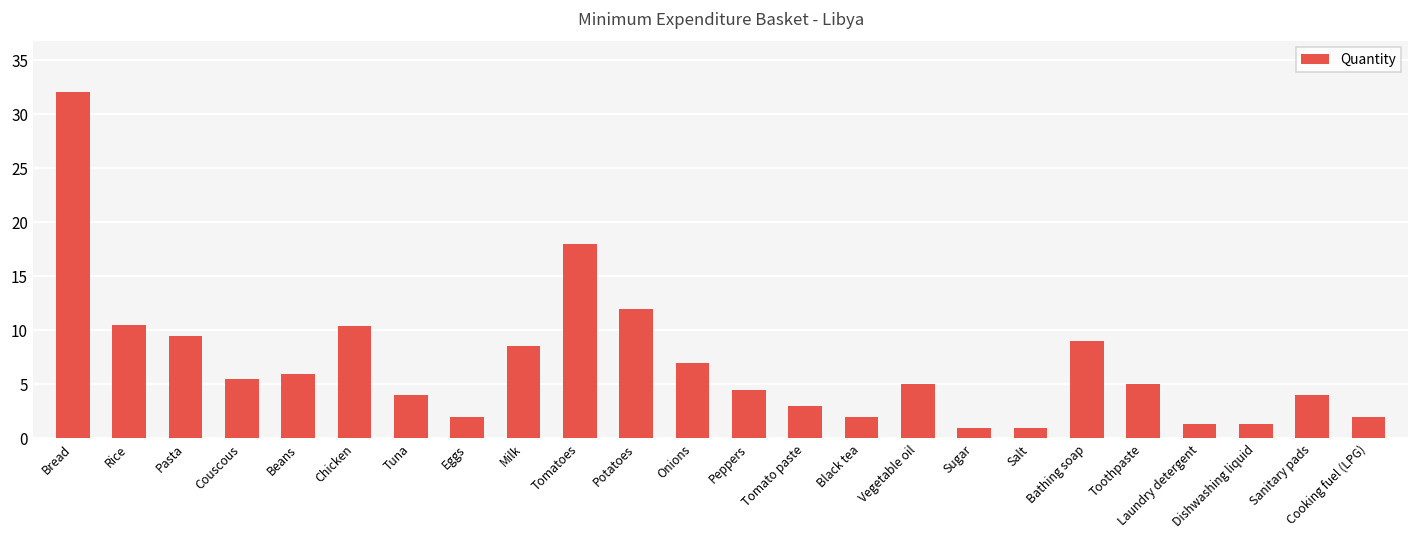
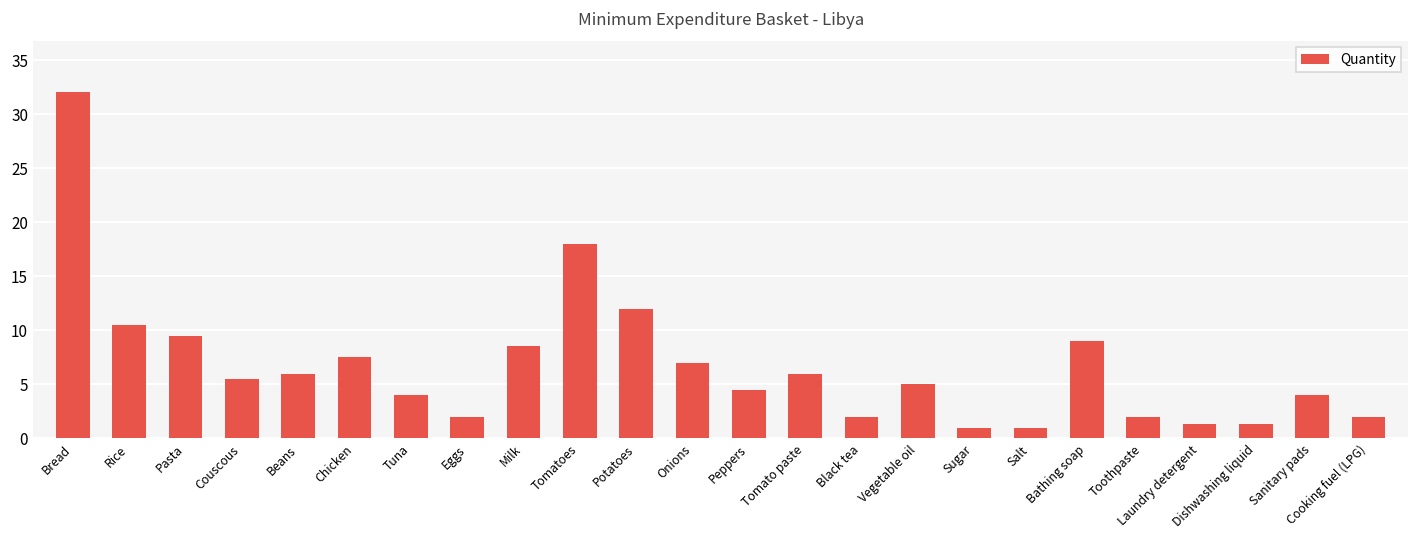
Chicken: 10 -> 8
Tomato paste: 3 -> 6
Toothpaste: 5 -> 2
